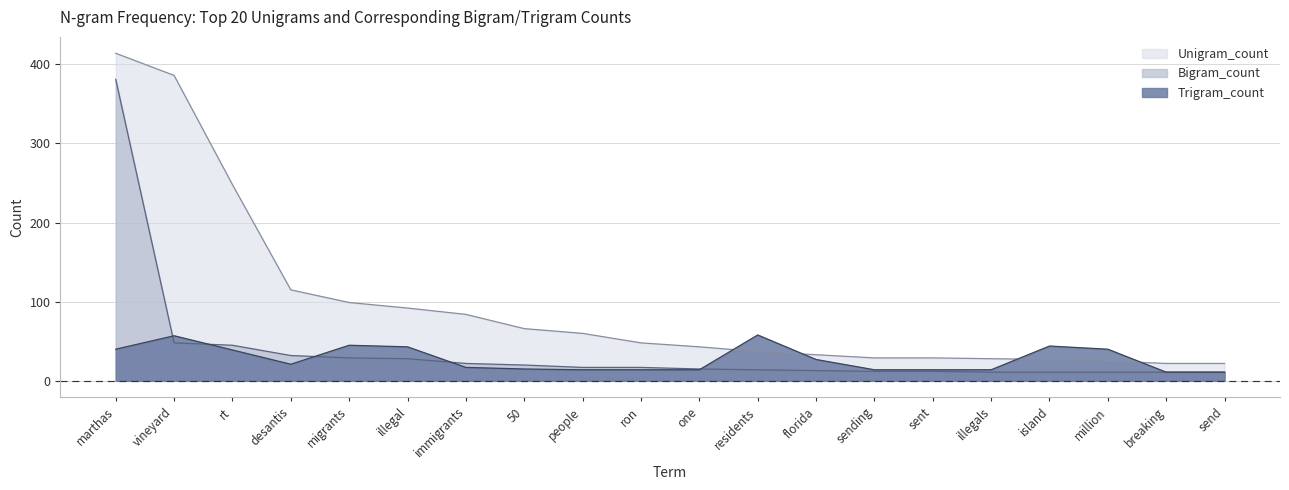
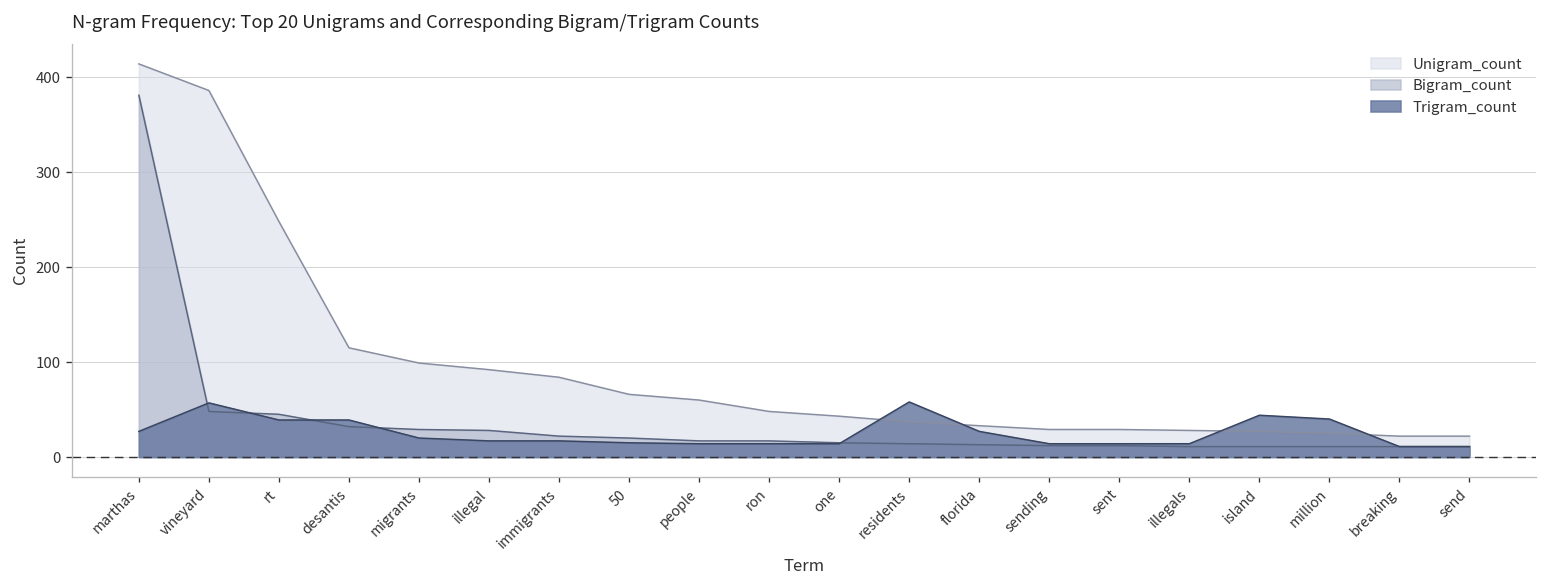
Trigram_count, marthas: 40 -> 30
Trigram_count, desantis: 20 -> 40
Trigram_count, migrants: 50 -> 20
Trigram_count, illegal: 40 -> 20
